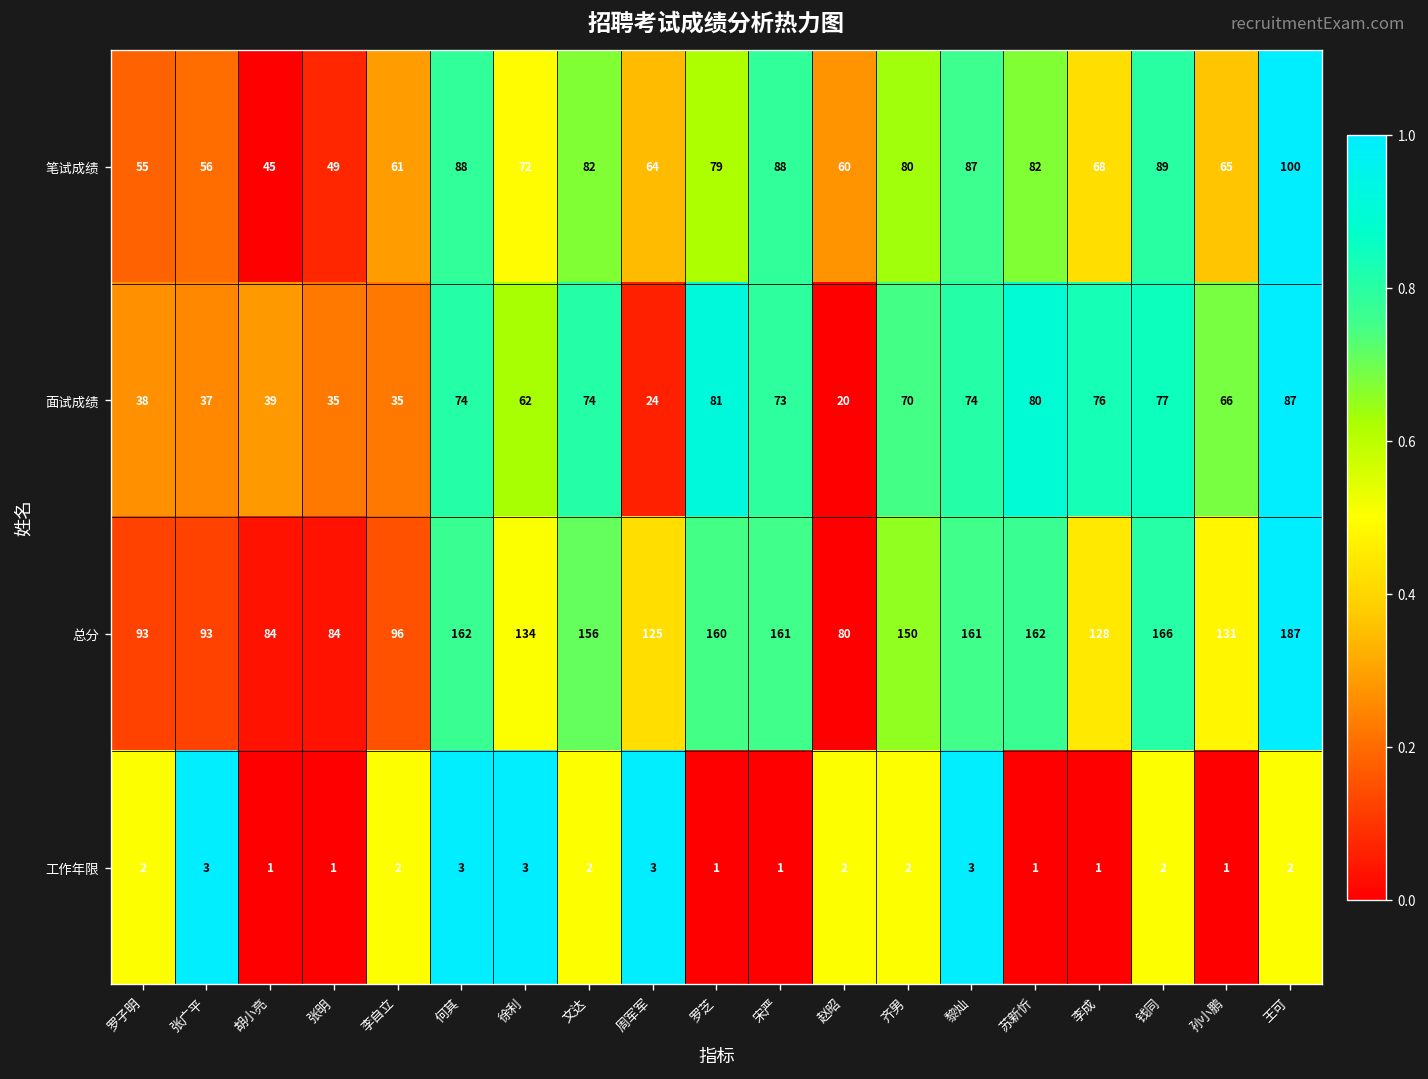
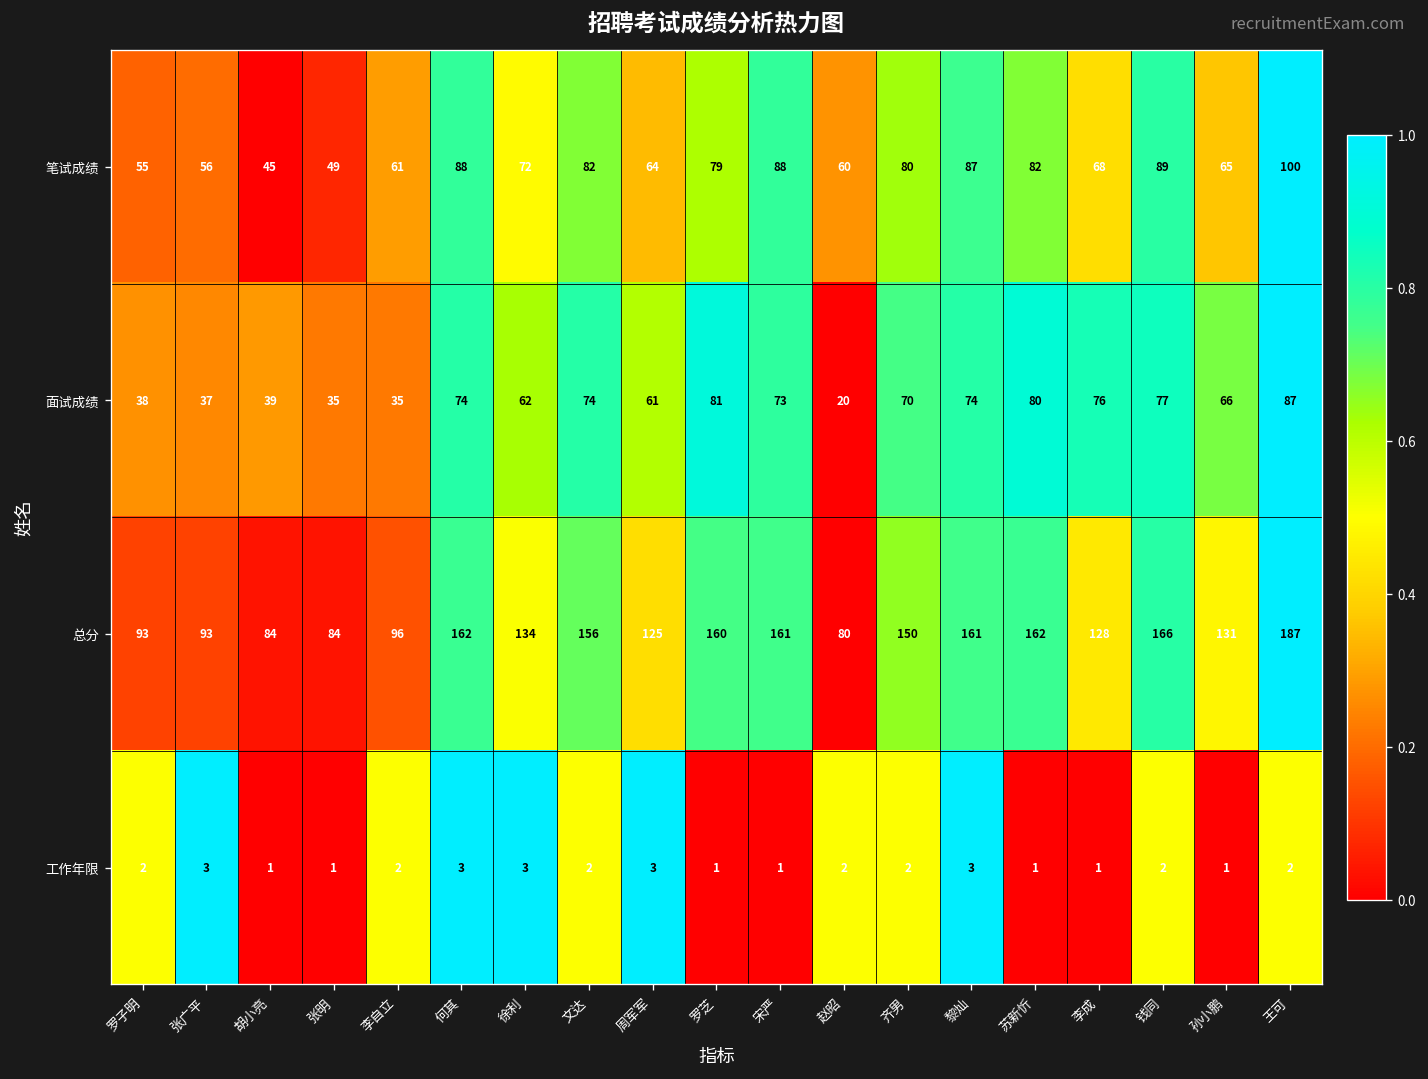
面试成绩, 周军军: 24 -> 61
